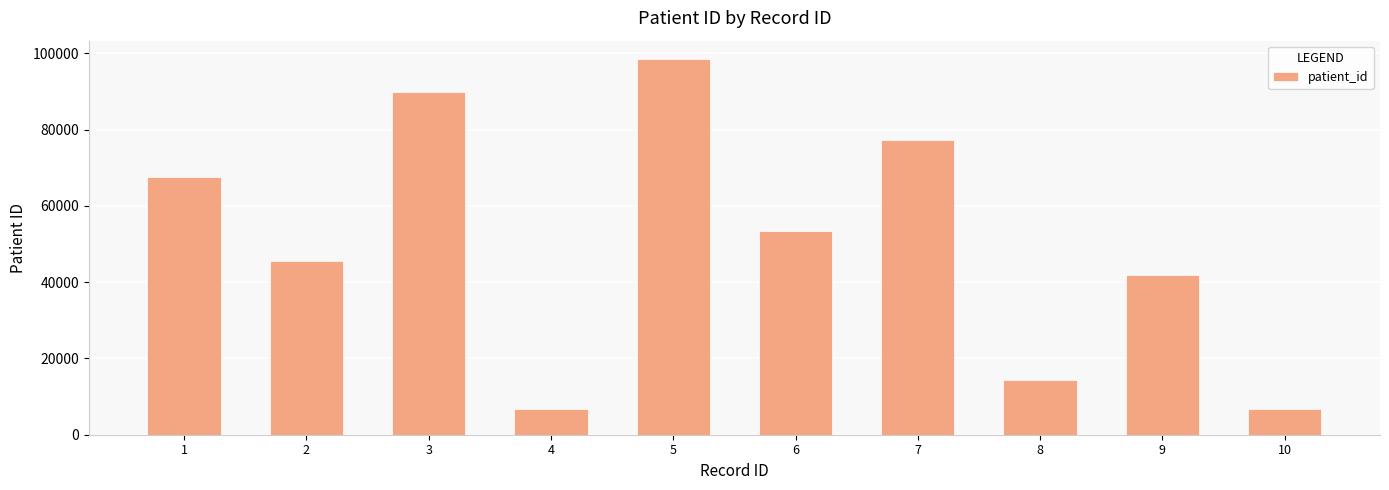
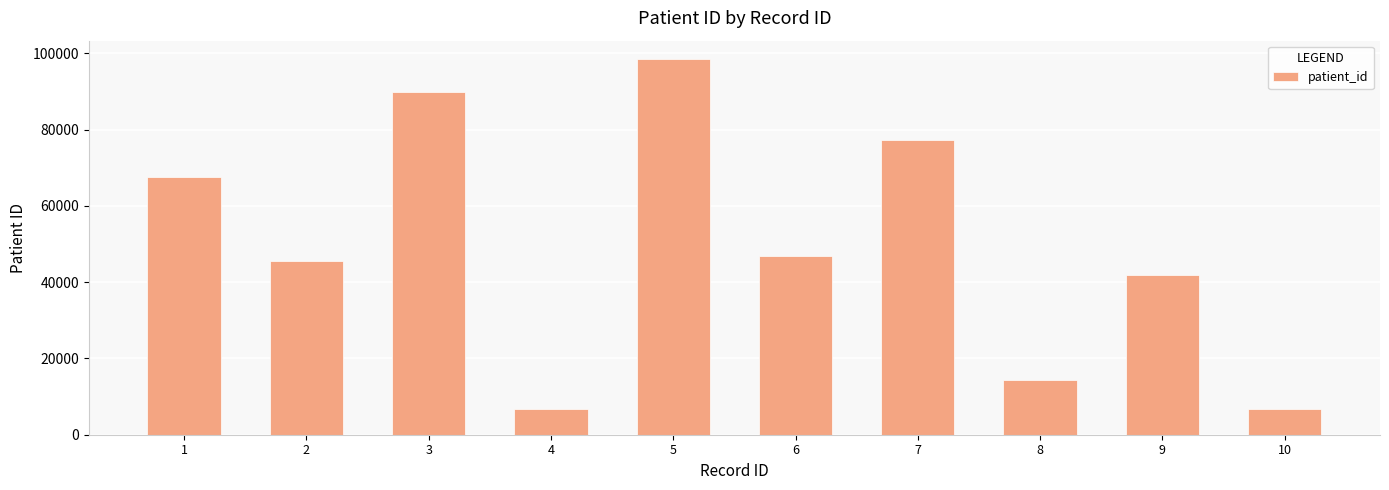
6: 53000 -> 47000
